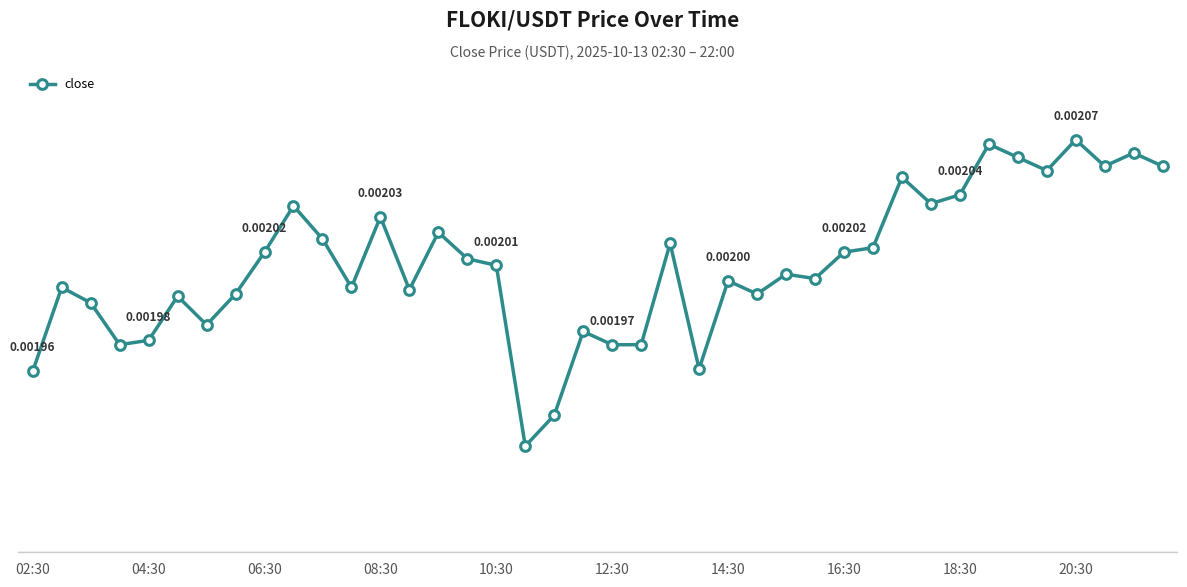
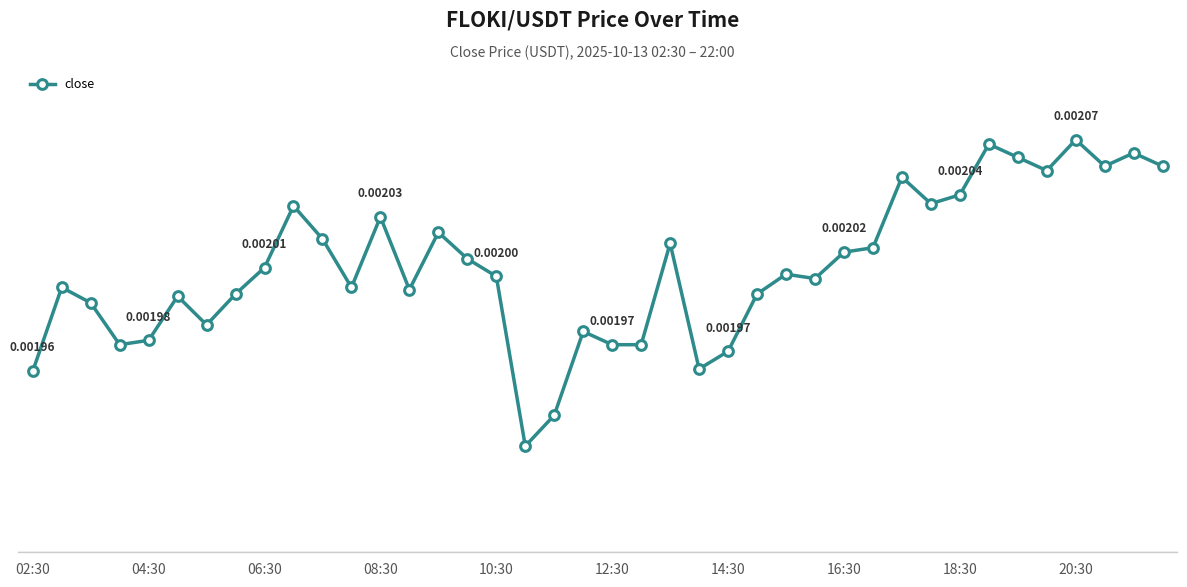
06:30: 0.00202 -> 0.00201
10:30: 0.00201 -> 0.00200
14:30: 0.00200 -> 0.00197
